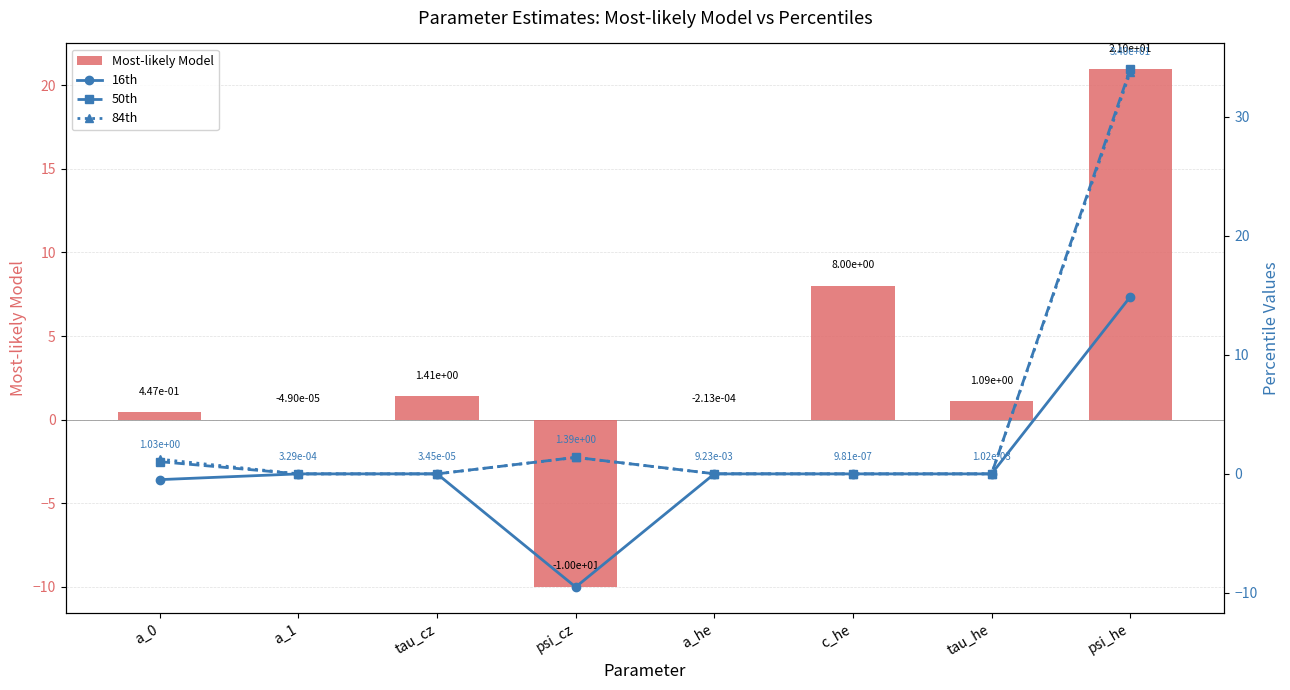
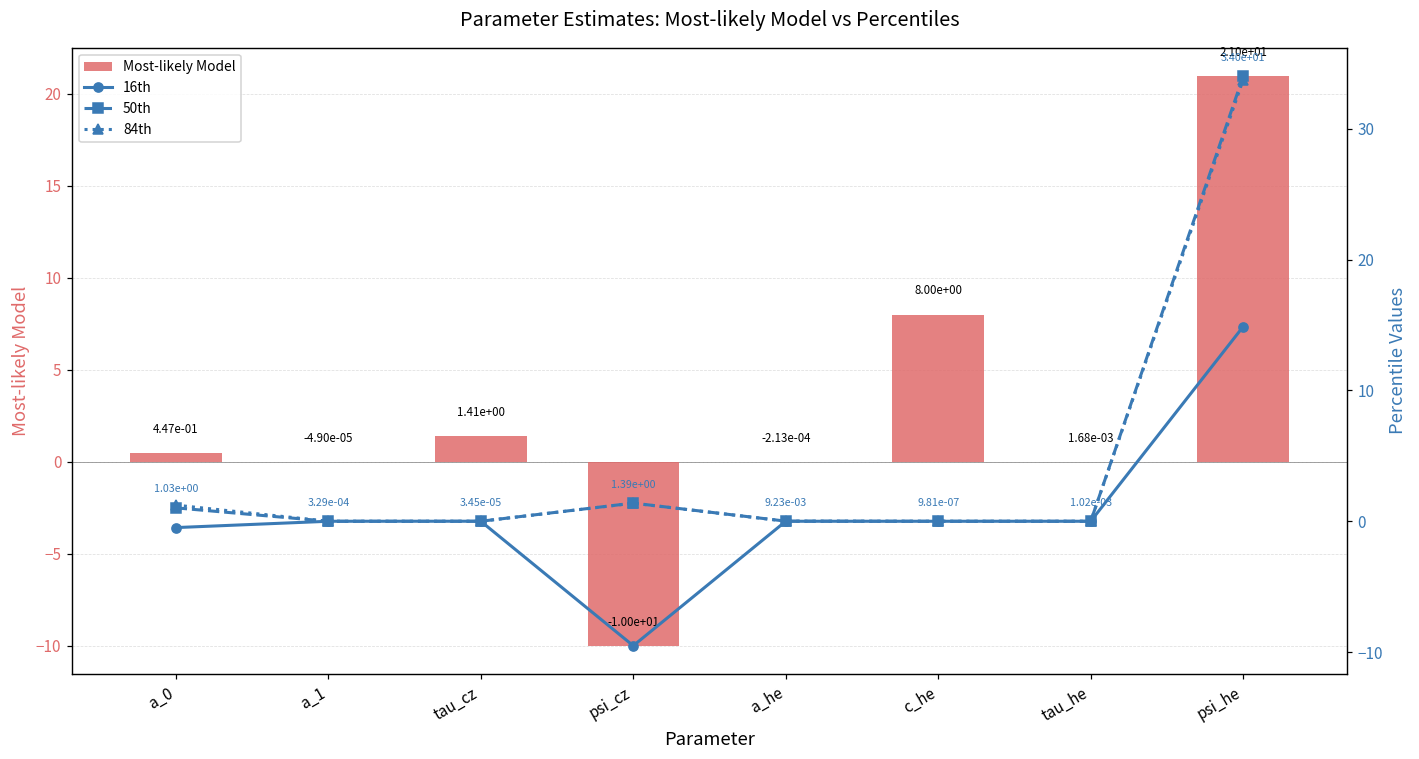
Most-likely Model, tau_he: 1.09e+00 -> 1.68e-03
